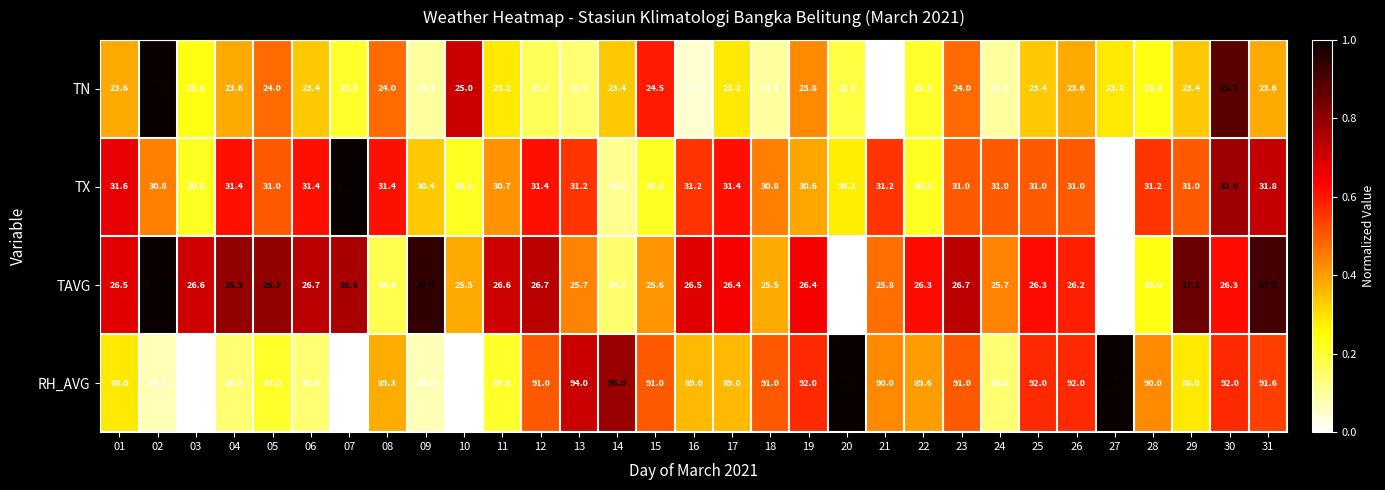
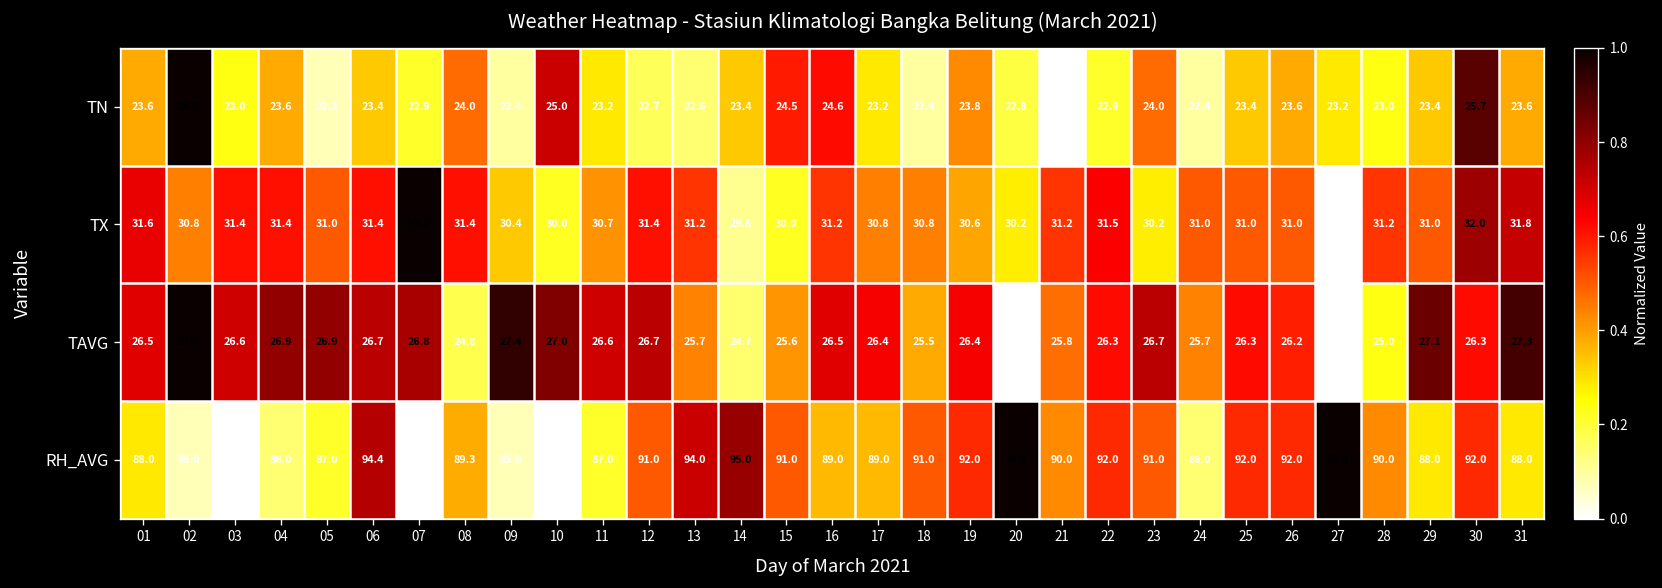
TN, 05: 24.0 -> 22.3
TN, 16: 22.2 -> 24.6
TX, 03: 30.0 -> 31.4
TX, 17: 31.4 -> 30.8
TX, 22: 30.0 -> 31.5
TX, 23: 31.0 -> 30.2
TAVG, 10: 25.5 -> 27.0
RH_AVG, 06: 86.0 -> 94.4
RH_AVG, 22: 89.6 -> 92.0
RH_AVG, 31: 91.6 -> 88.0
